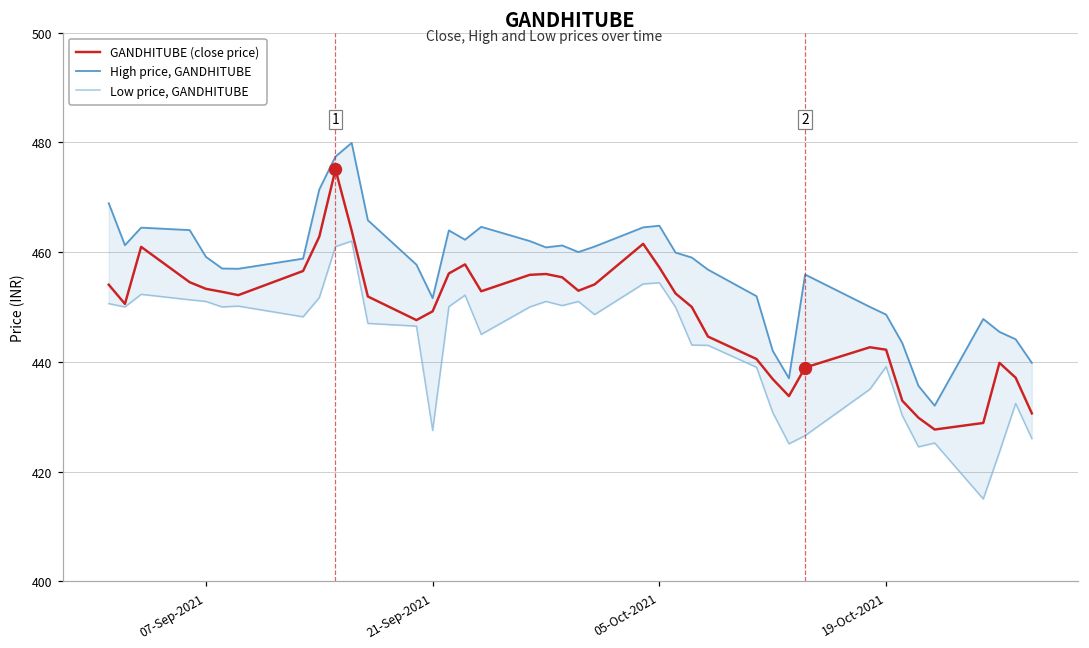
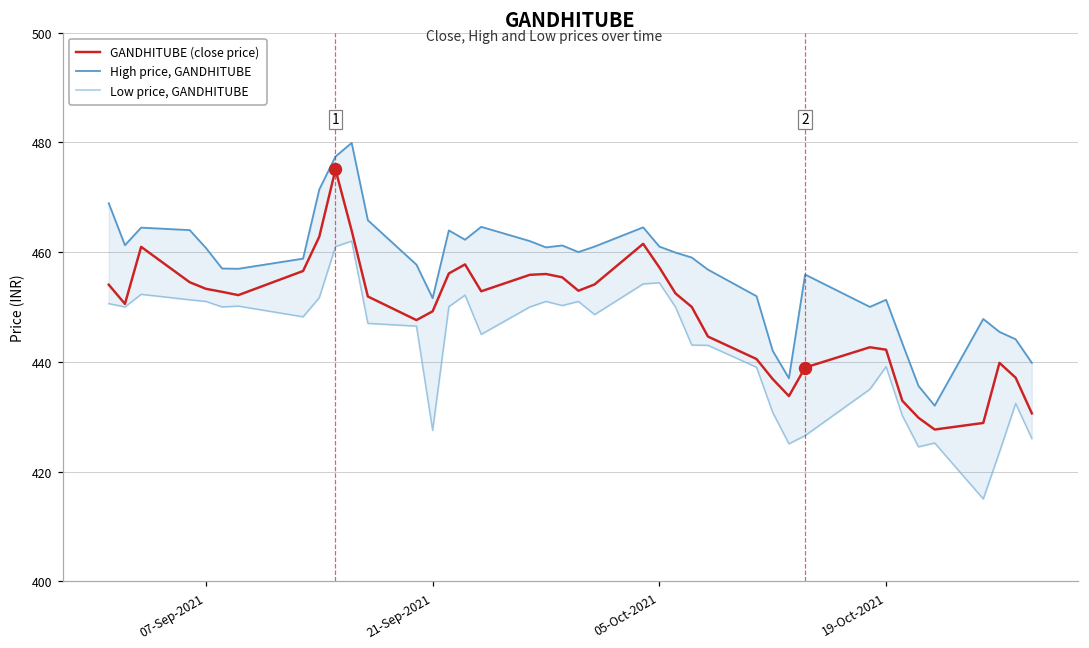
High price, GANDHITUBE, 07-Sep-2021: 459 -> 461
High price, GANDHITUBE, 05-Oct-2021: 465 -> 461
High price, GANDHITUBE, 19-Oct-2021: 449 -> 451
